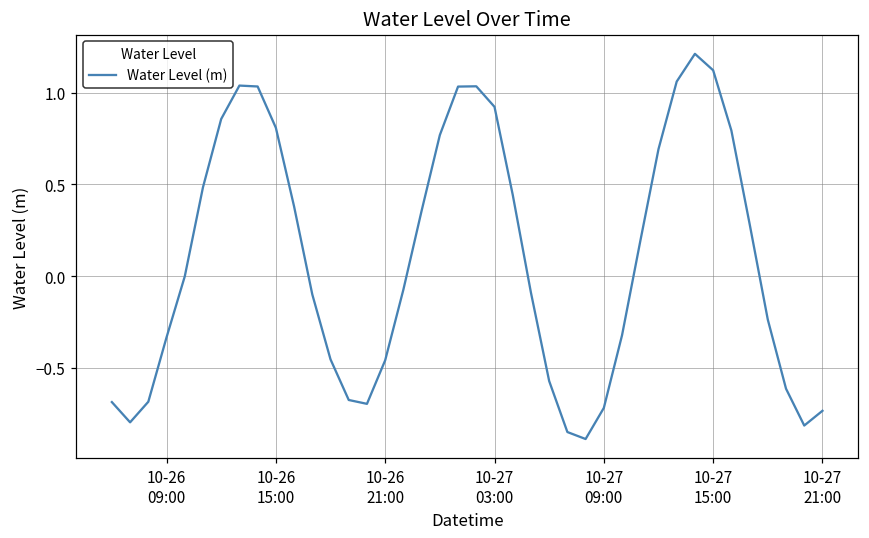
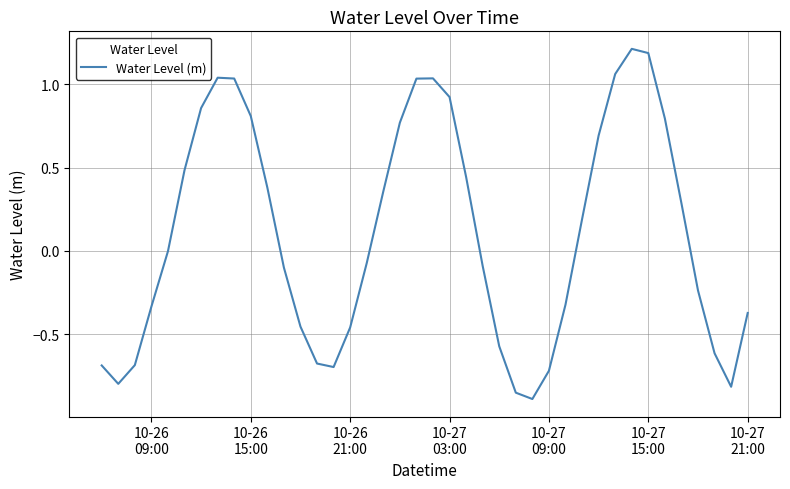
10-27 15:00: 1.12 -> 1.19
10-27 21:00: -0.73 -> -0.37
